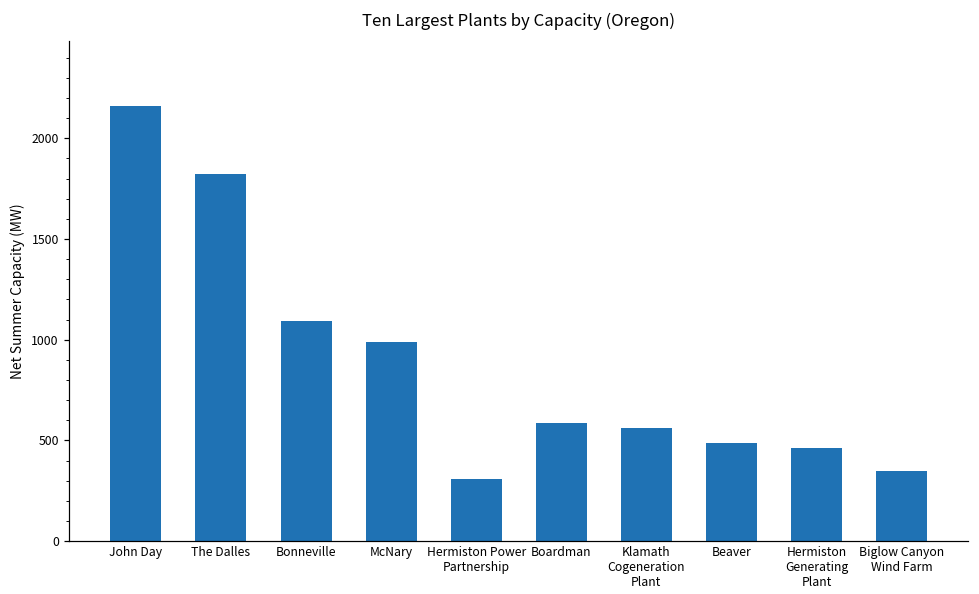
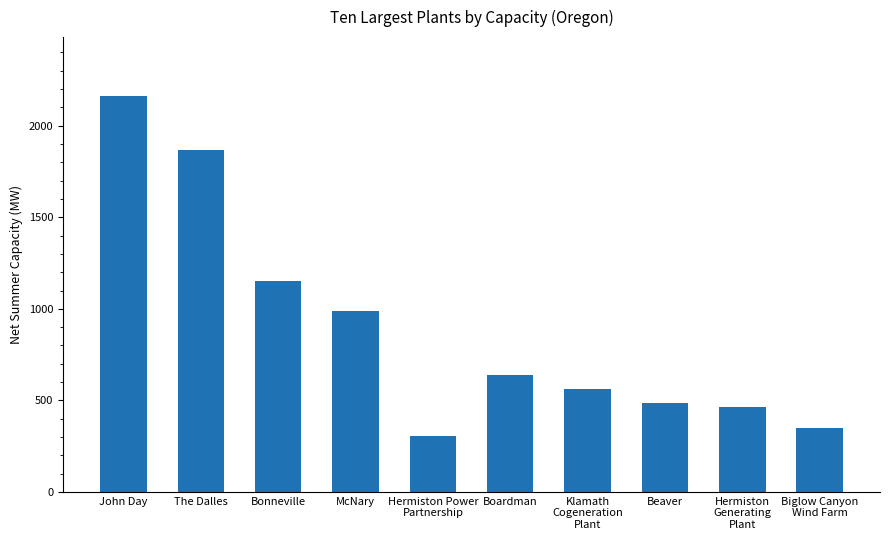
The Dalles: 1820 -> 1870
Bonneville: 1090 -> 1150
Boardman: 590 -> 640
